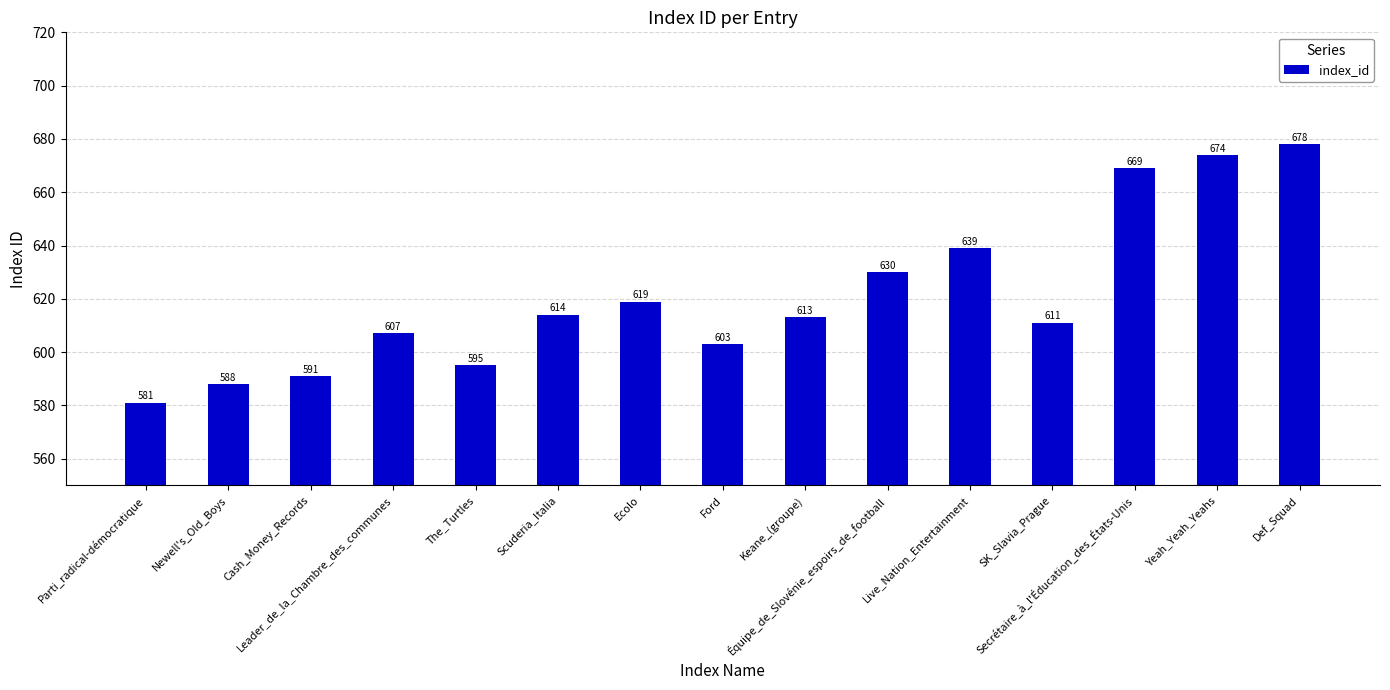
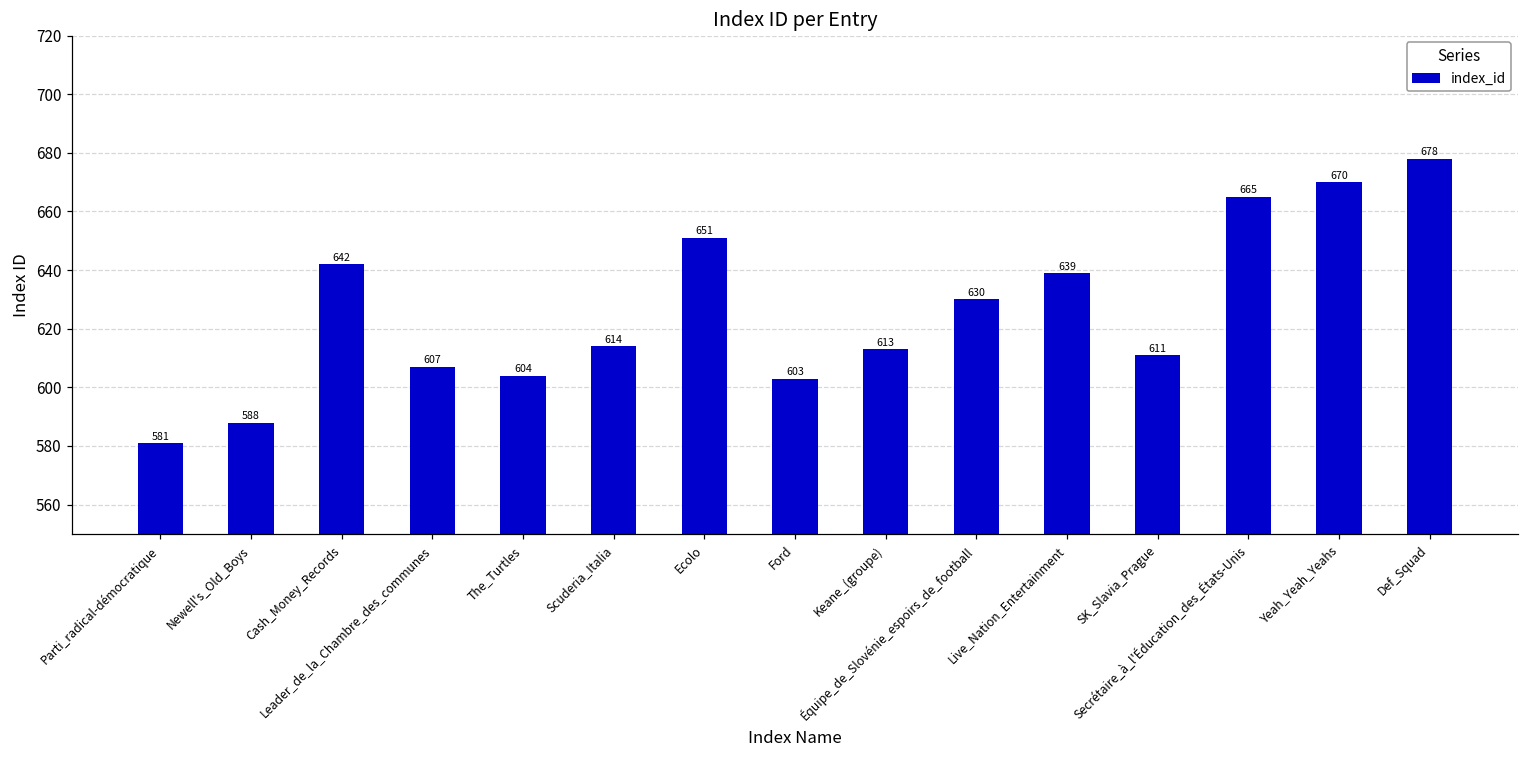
Cash_Money_Records: 591 -> 642
The_Turtles: 595 -> 604
Ecolo: 619 -> 651
Secrétaire_à_l'Éducation_des_États-Unis: 669 -> 665
Yeah_Yeah_Yeahs: 674 -> 670
